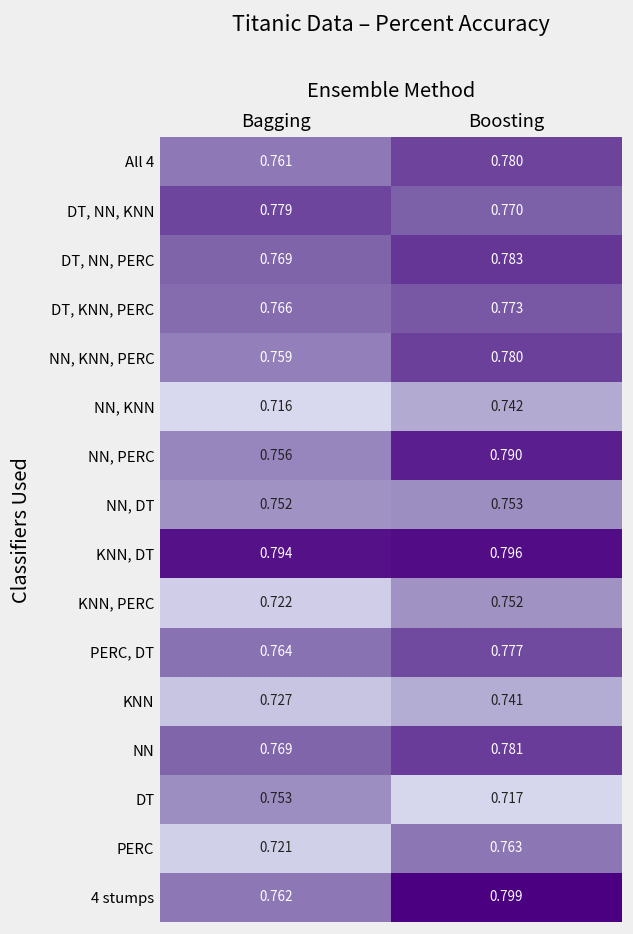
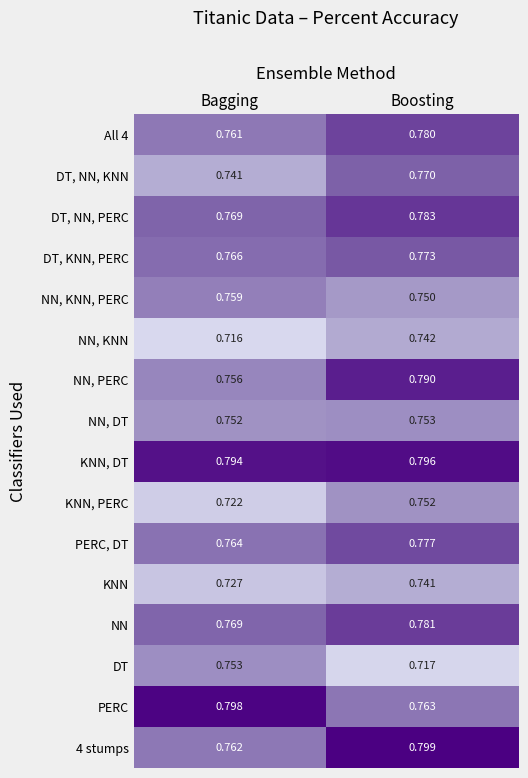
DT, NN, KNN, Bagging: 0.779 -> 0.741
NN, KNN, PERC, Boosting: 0.780 -> 0.750
PERC, Bagging: 0.721 -> 0.798
